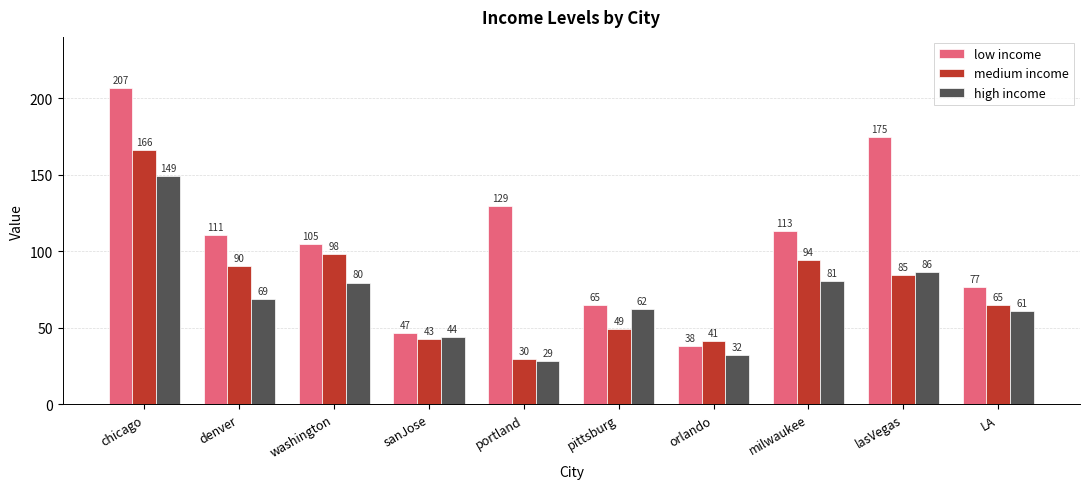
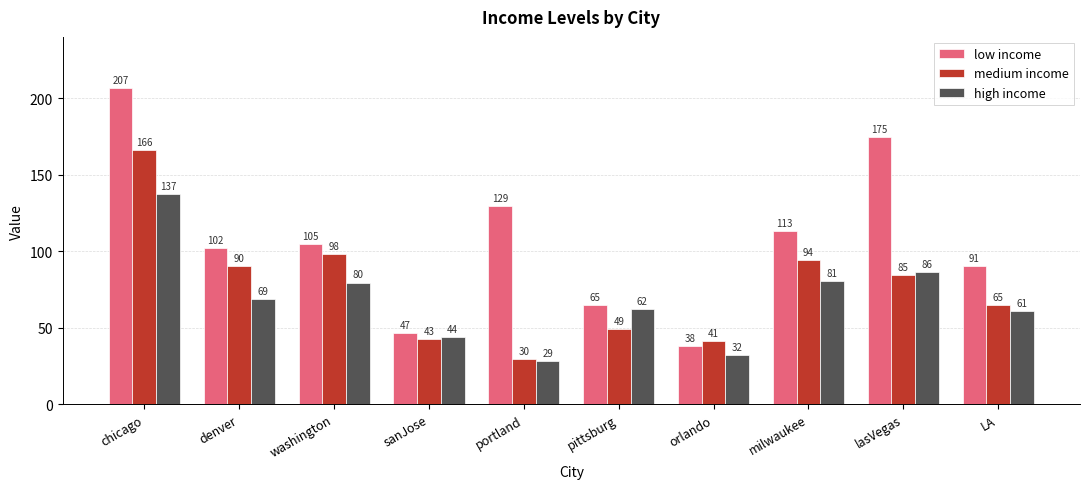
high income, chicago: 149 -> 137
low income, denver: 111 -> 102
low income, LA: 77 -> 91
